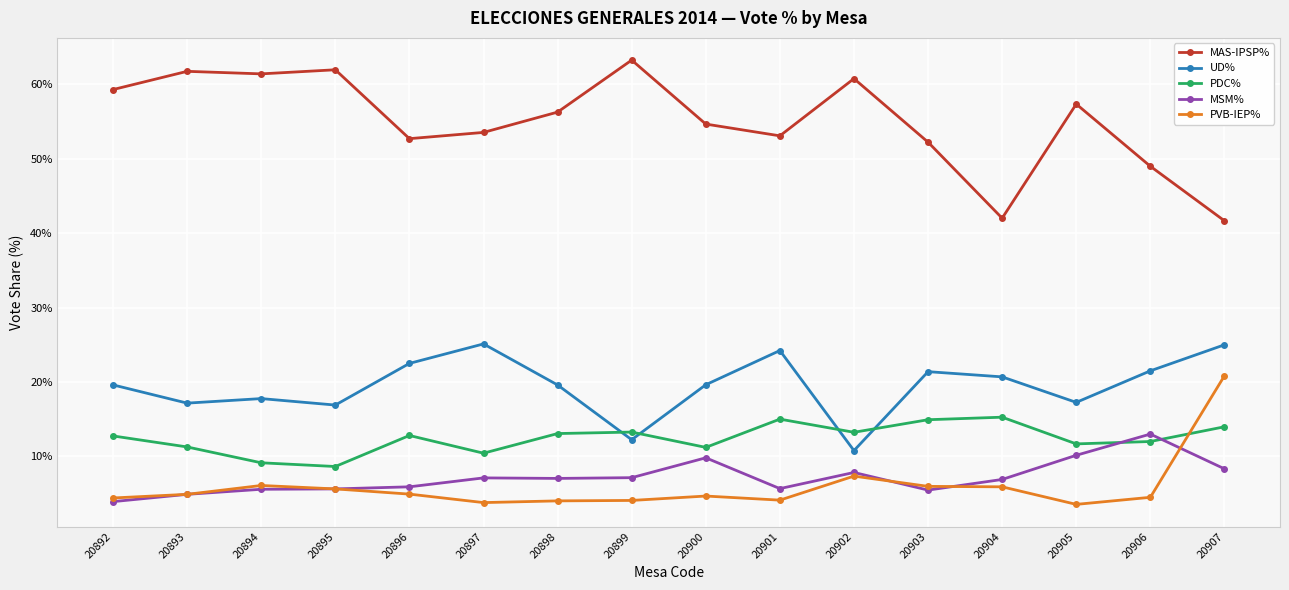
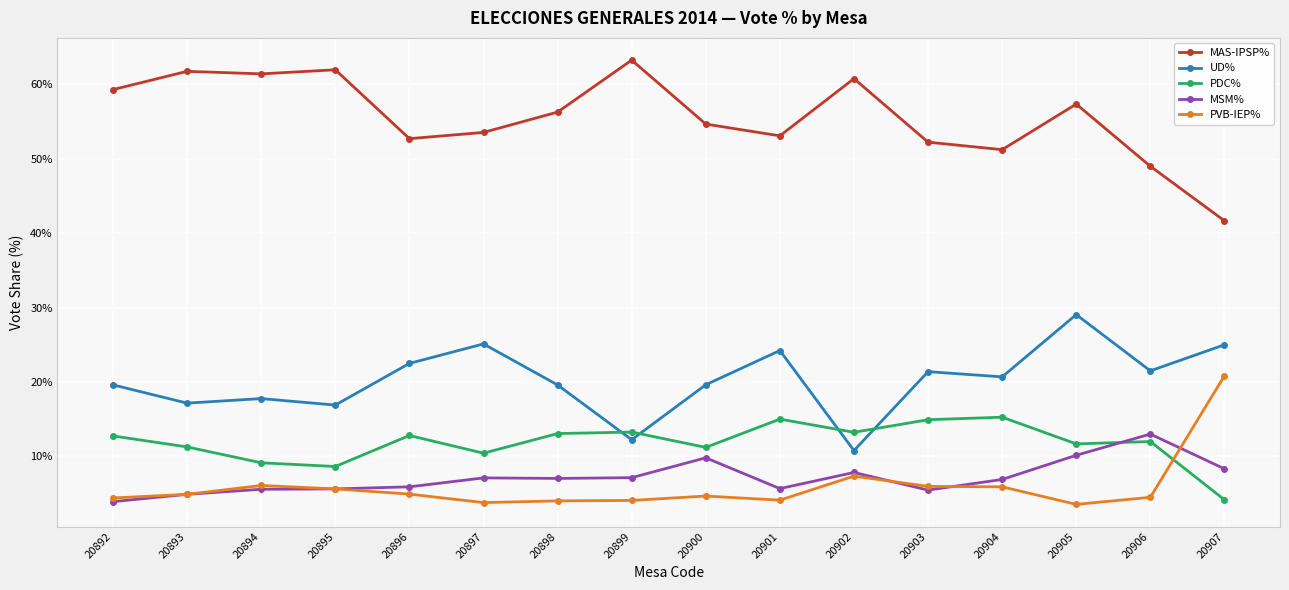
MAS-IPSP%, 20904: 42% -> 51%
UD%, 20905: 17% -> 29%
PDC%, 20907: 14% -> 4%
